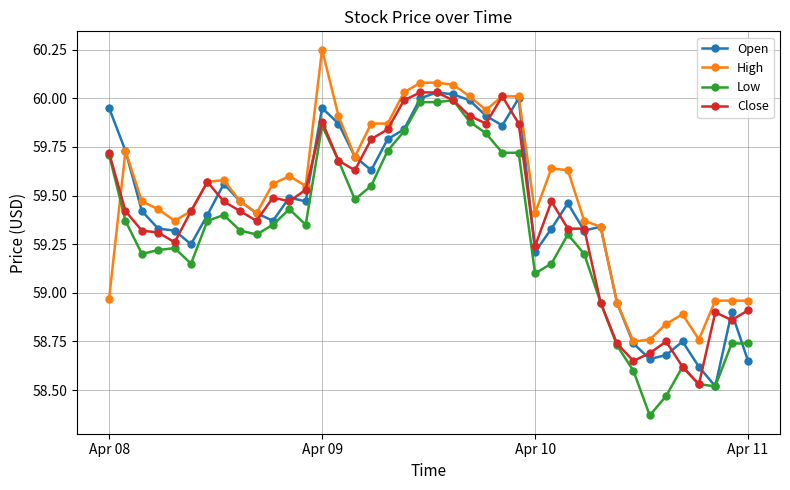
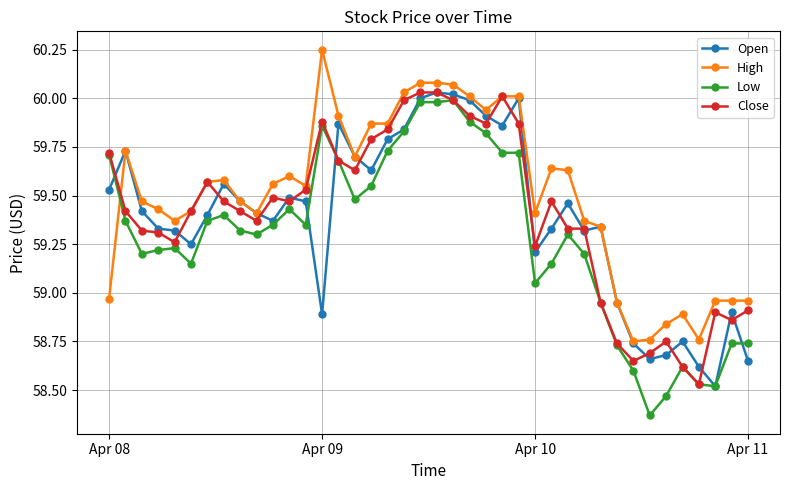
Open, Apr 08: 59.95 -> 59.53
Open, Apr 09: 59.95 -> 58.89
Low, Apr 10: 59.10 -> 59.05
